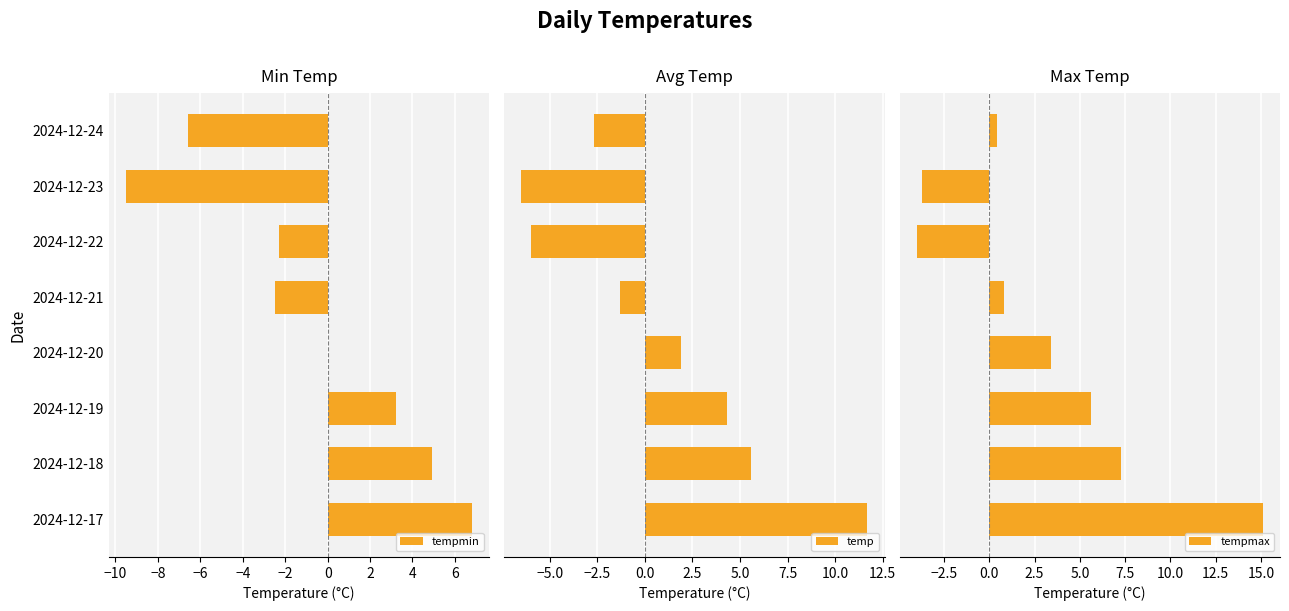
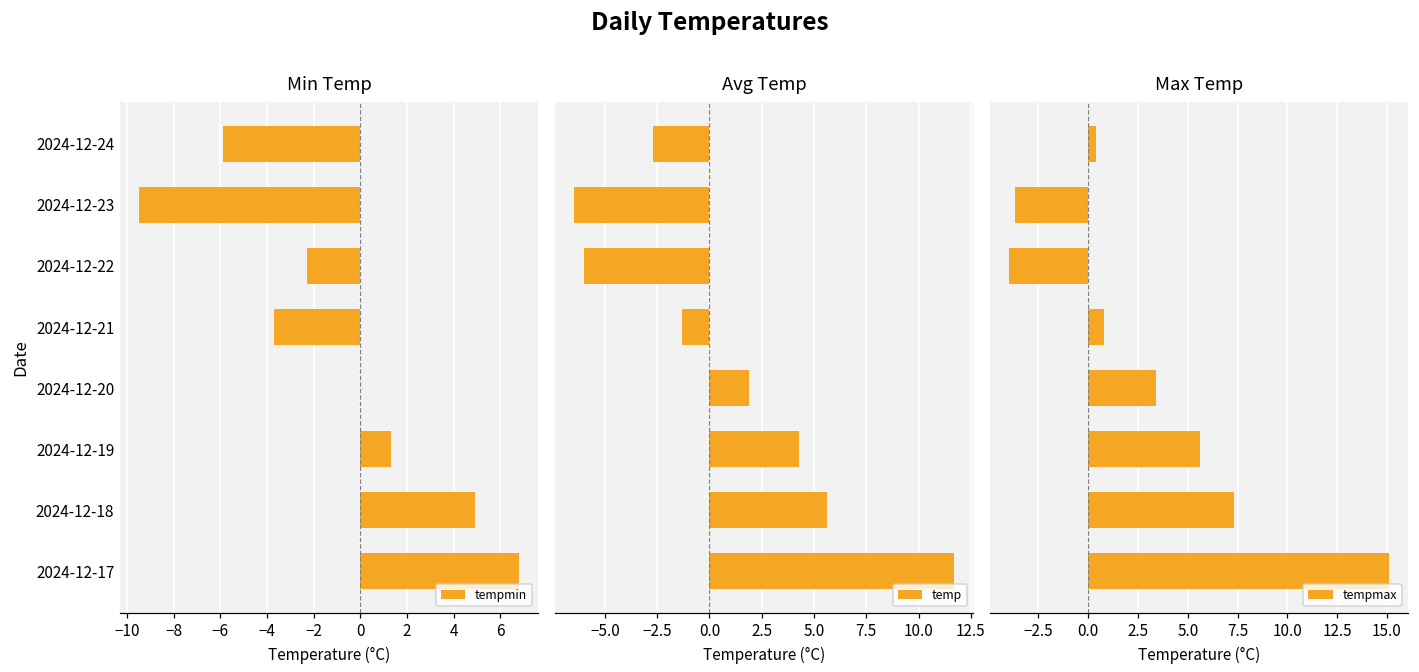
Min Temp, 2024-12-24: -6.6 -> -5.9
Min Temp, 2024-12-21: -2.5 -> -3.7
Min Temp, 2024-12-19: 3.2 -> 1.3
